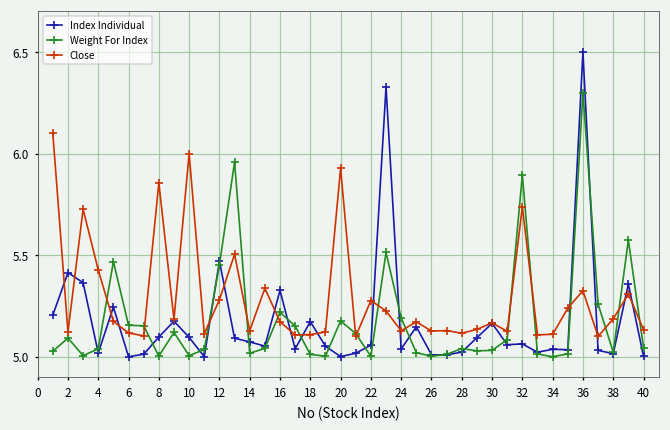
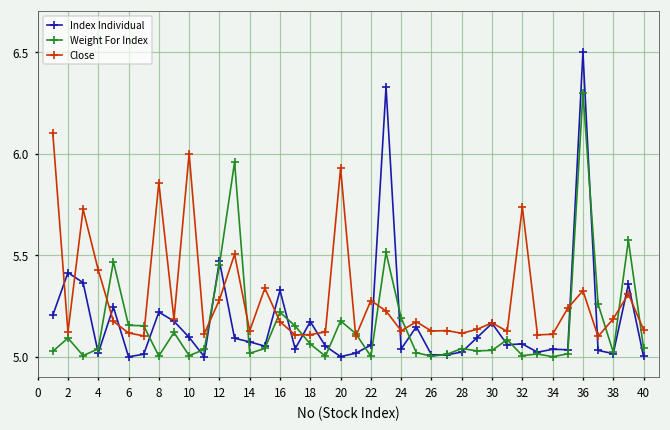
Index Individual, 8: 5.10 -> 5.22
Weight For Index, 18: 5.01 -> 5.06
Weight For Index, 32: 5.89 -> 5.01
